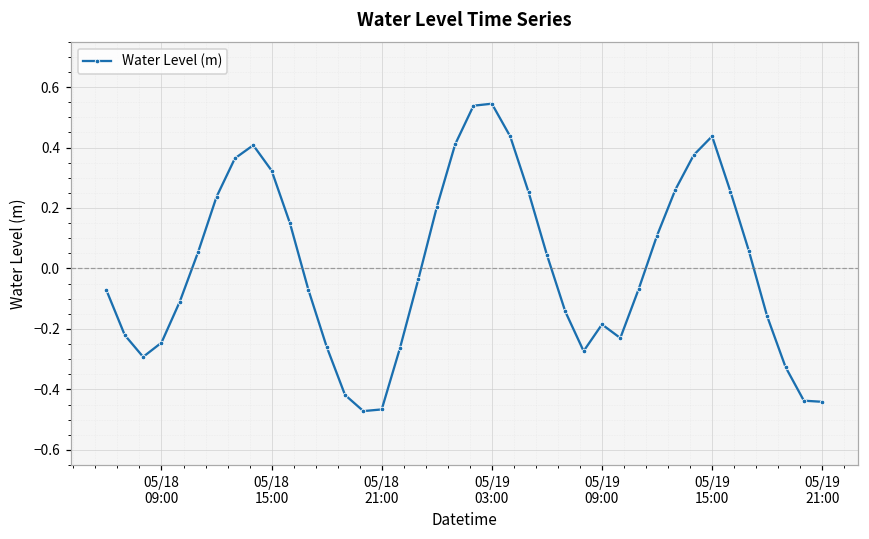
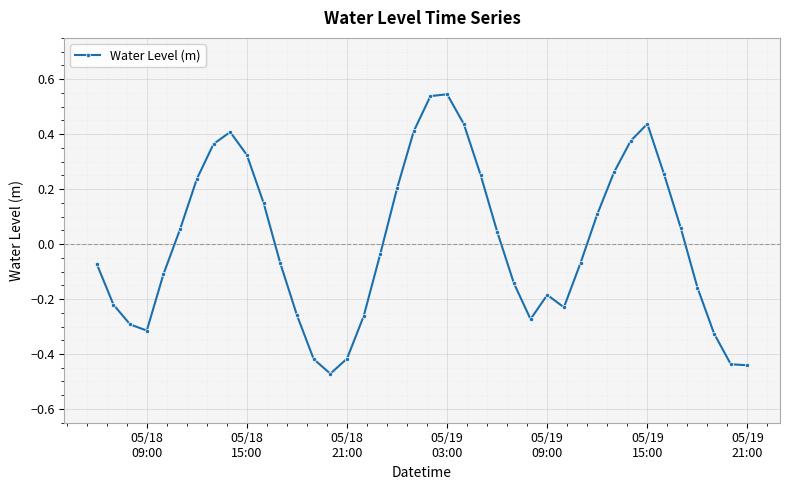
05/18 09:00: -0.25 -> -0.31
05/18 21:00: -0.47 -> -0.42
